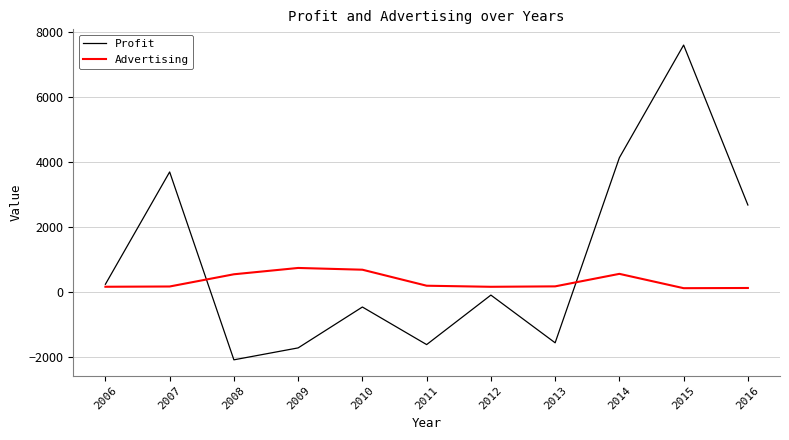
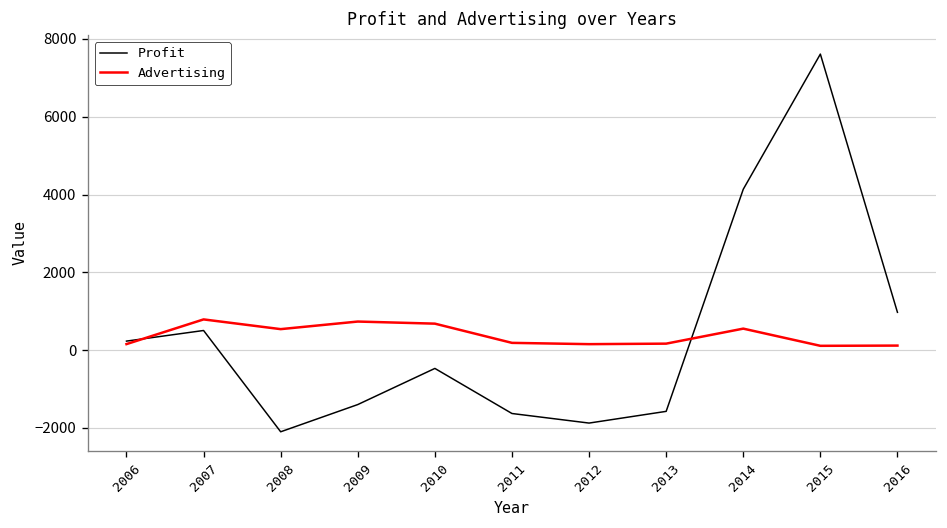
Profit, 2007: 3700 -> 500
Advertising, 2007: 200 -> 800
Profit, 2009: -1700 -> -1400
Profit, 2012: -100 -> -1900
Profit, 2016: 2700 -> 1000
